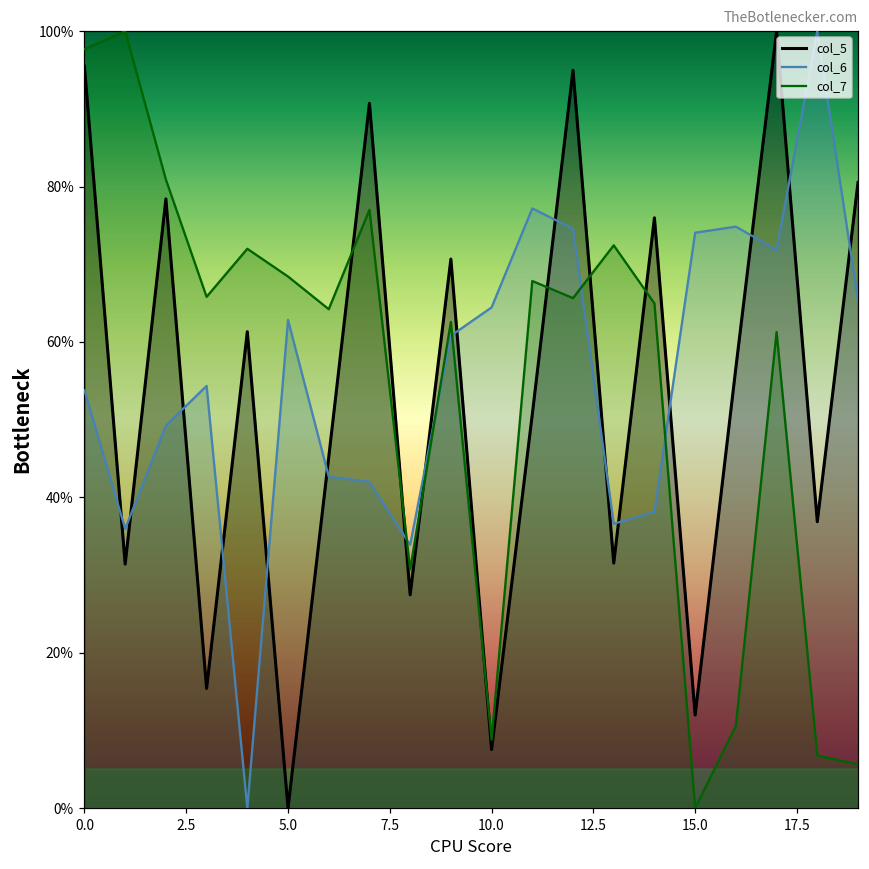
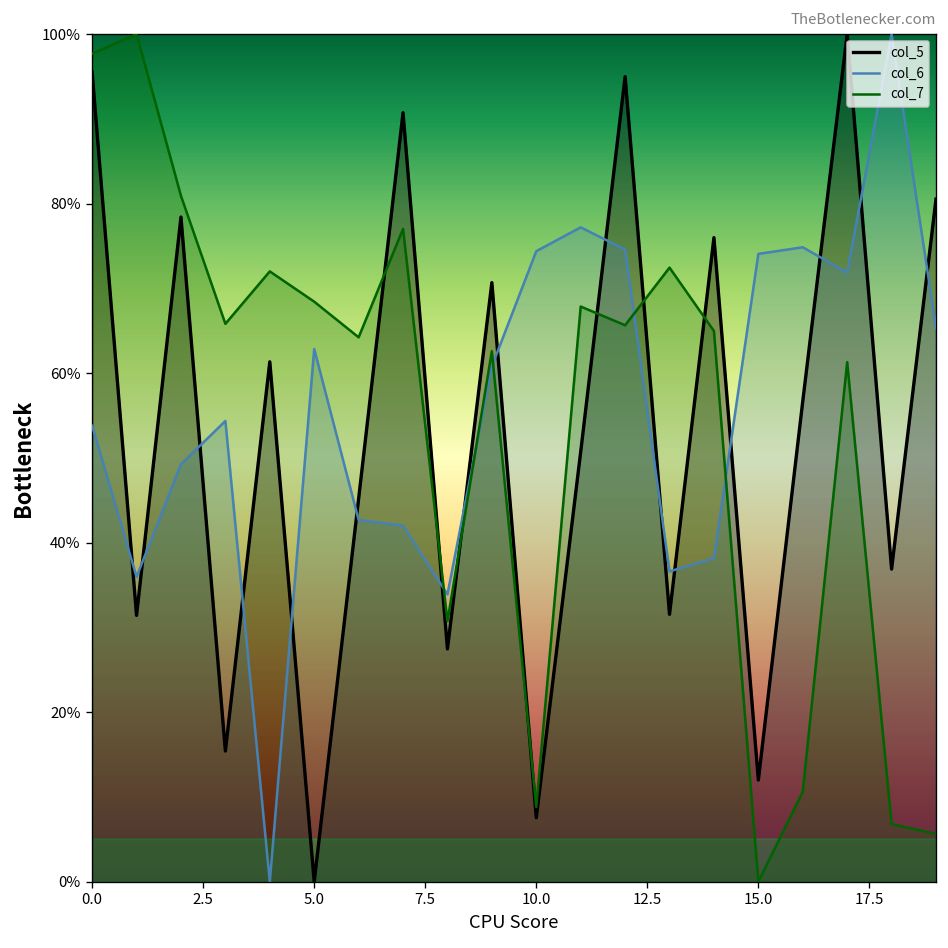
col_6, 10.0: 64% -> 74%
